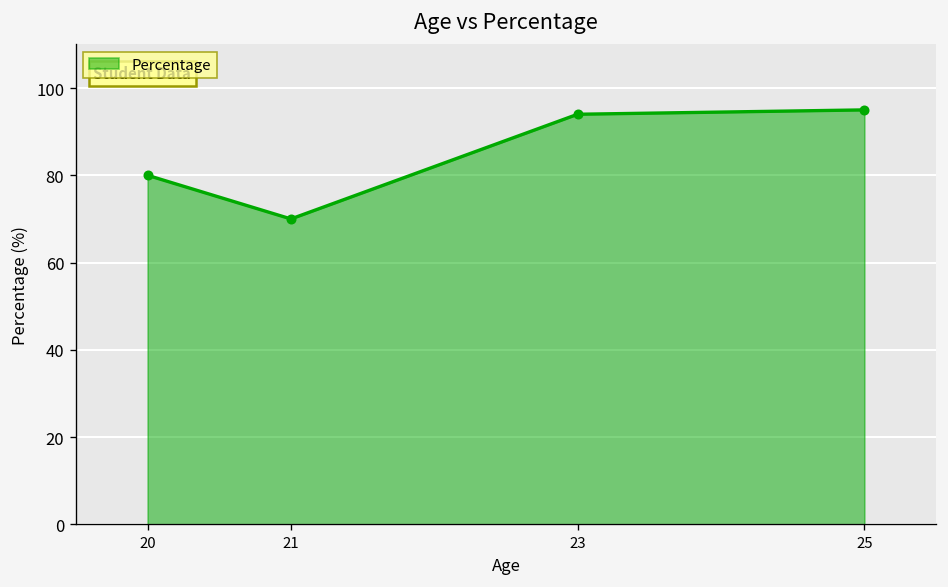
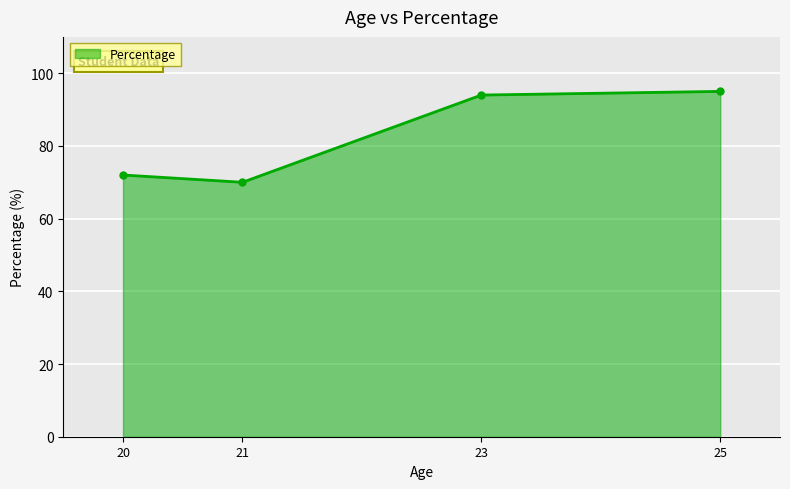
20: 80 -> 72
